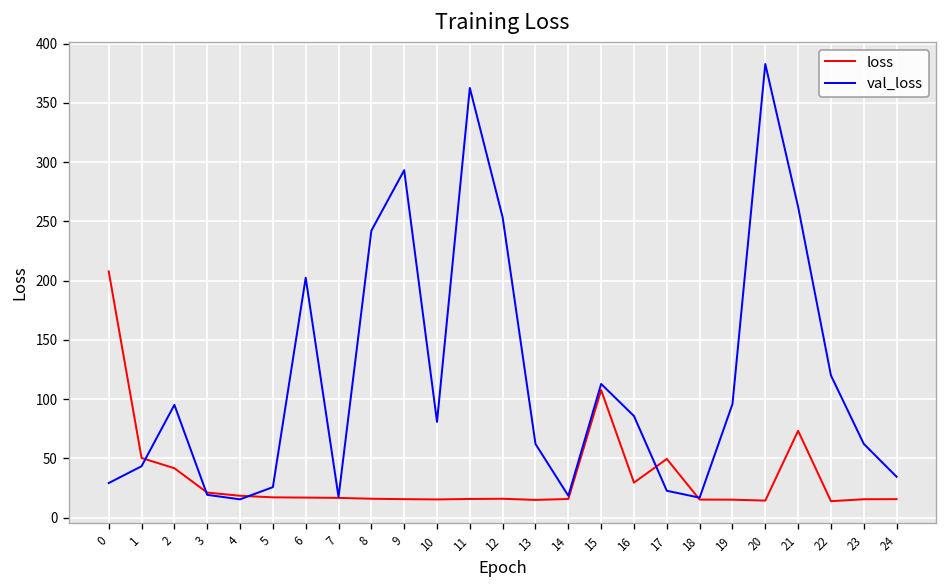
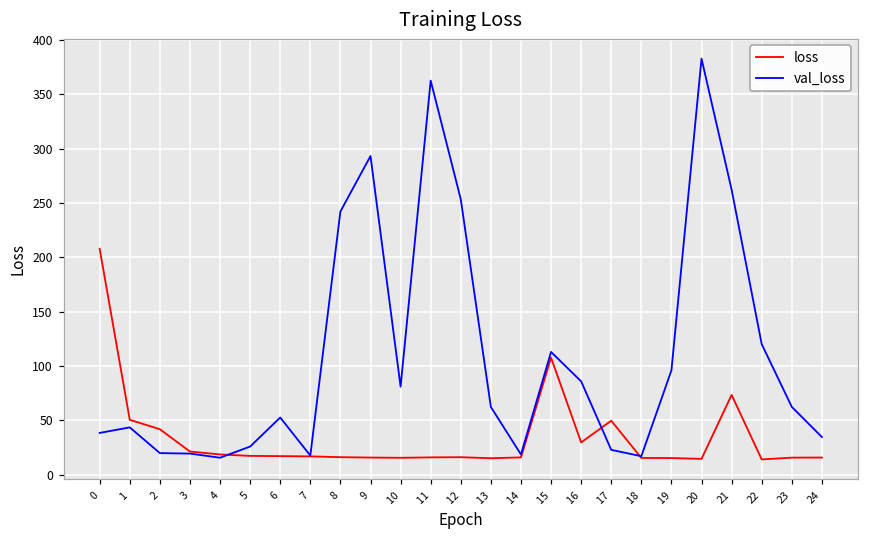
val_loss, 0: 30 -> 40
val_loss, 2: 100 -> 20
val_loss, 6: 200 -> 50
